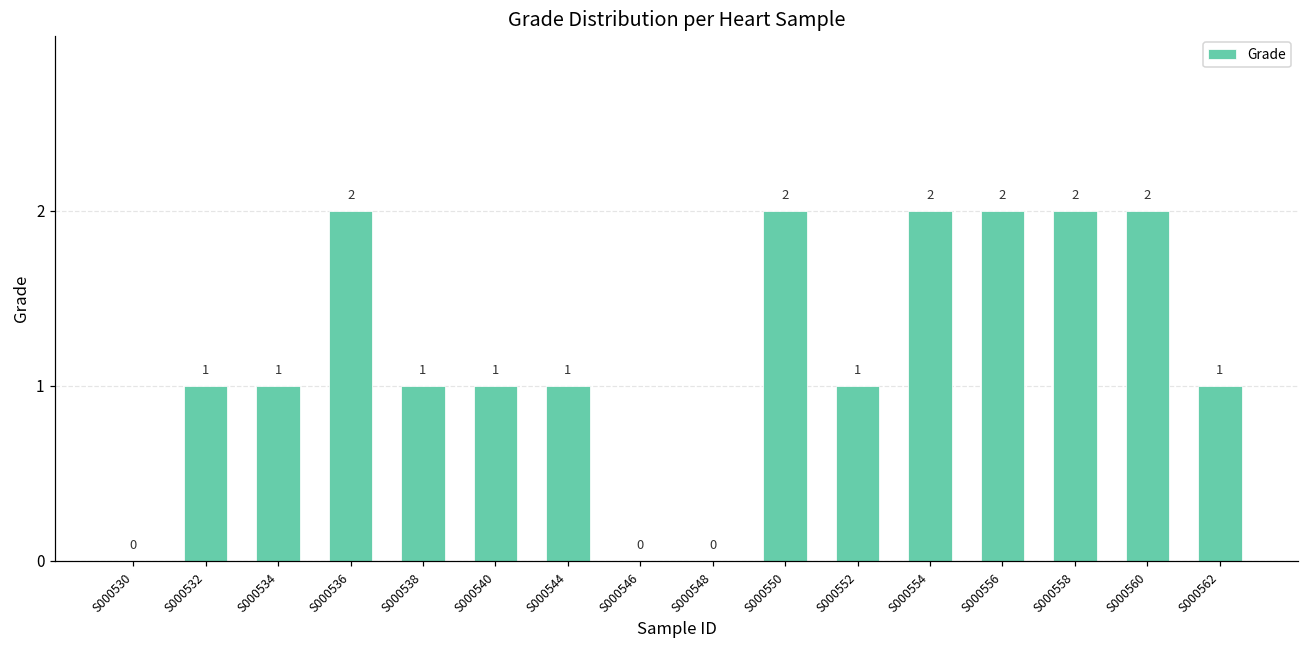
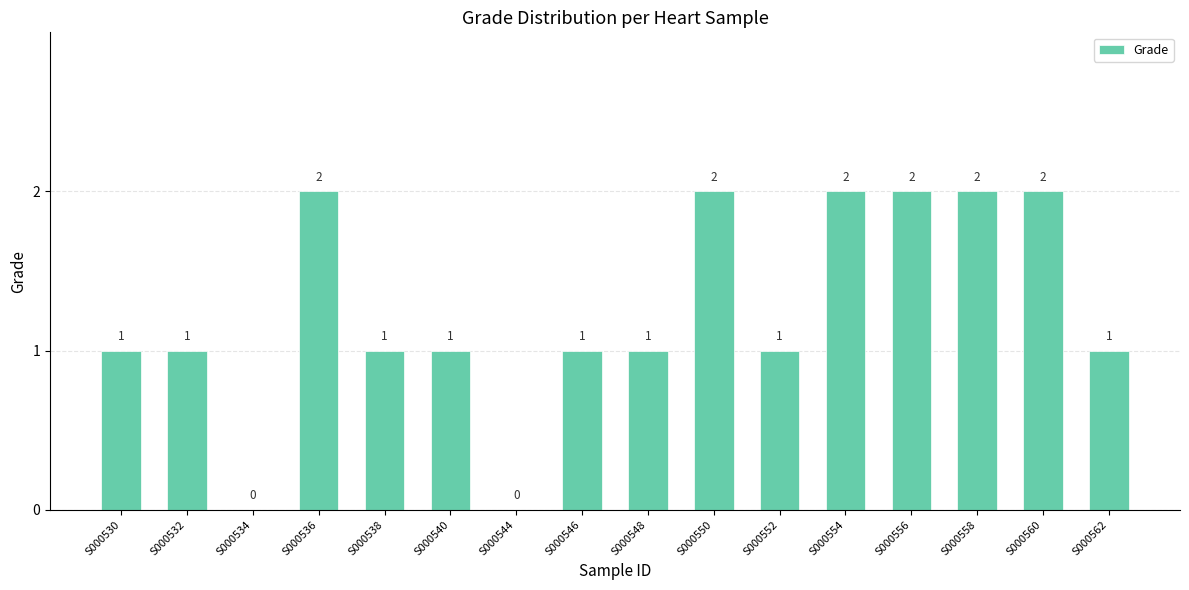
S000530: 0 -> 1
S000534: 1 -> 0
S000544: 1 -> 0
S000546: 0 -> 1
S000548: 0 -> 1
